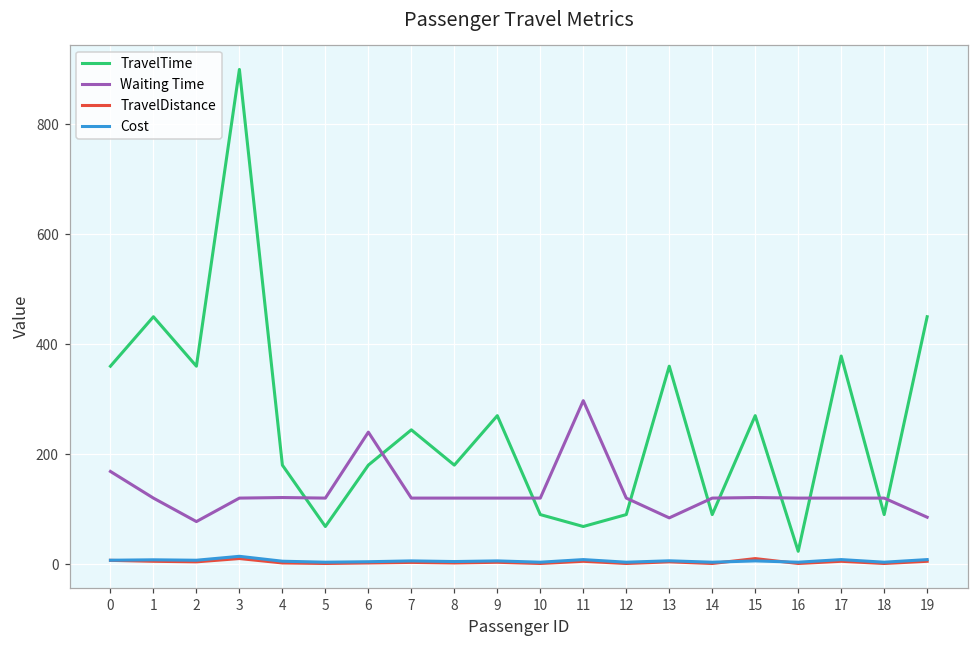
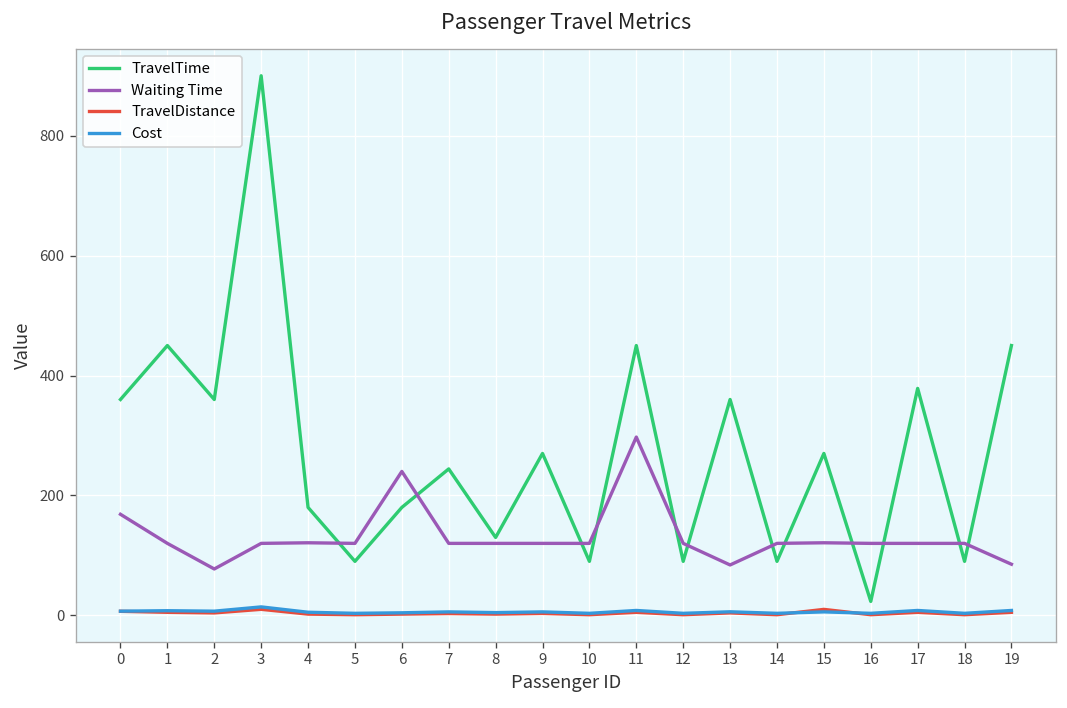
TravelTime, 5: 70 -> 90
TravelTime, 8: 180 -> 130
TravelTime, 11: 70 -> 450
